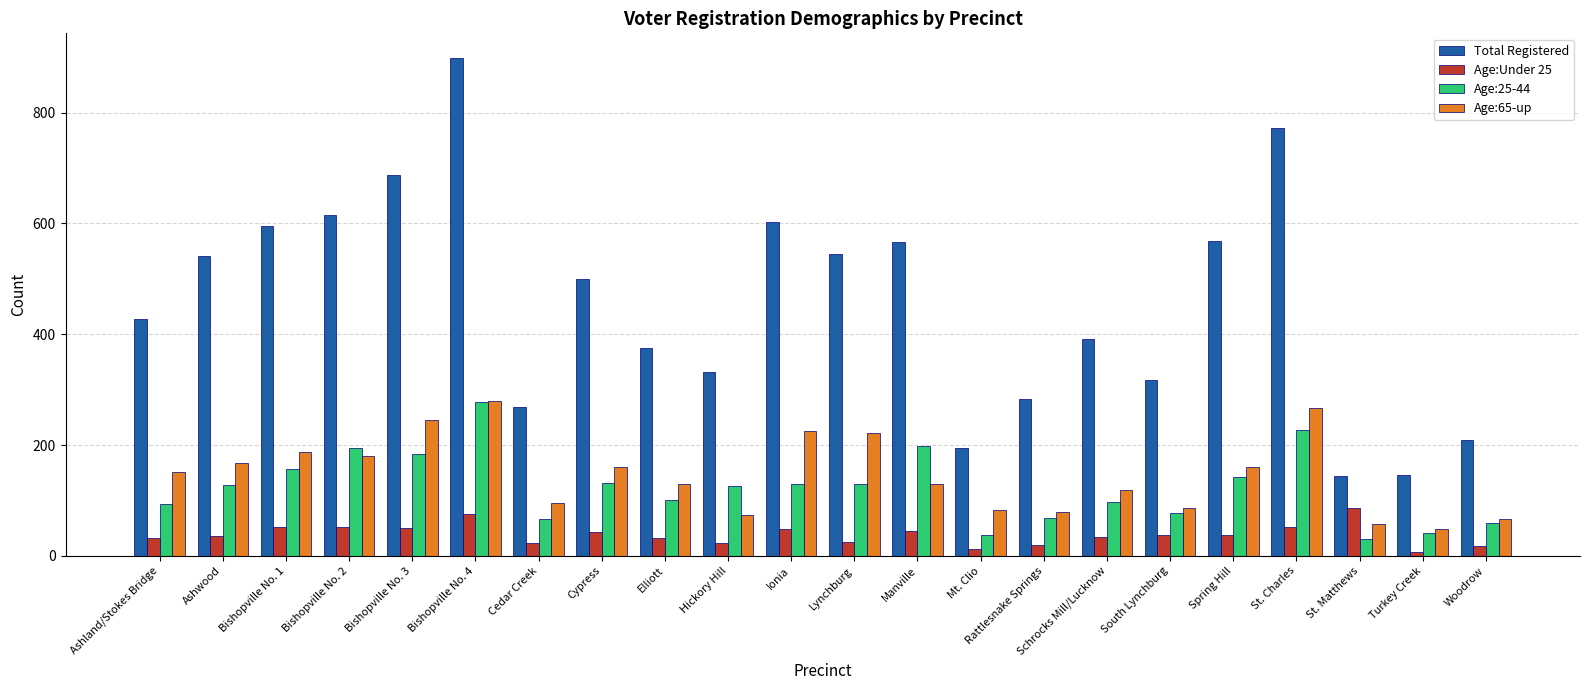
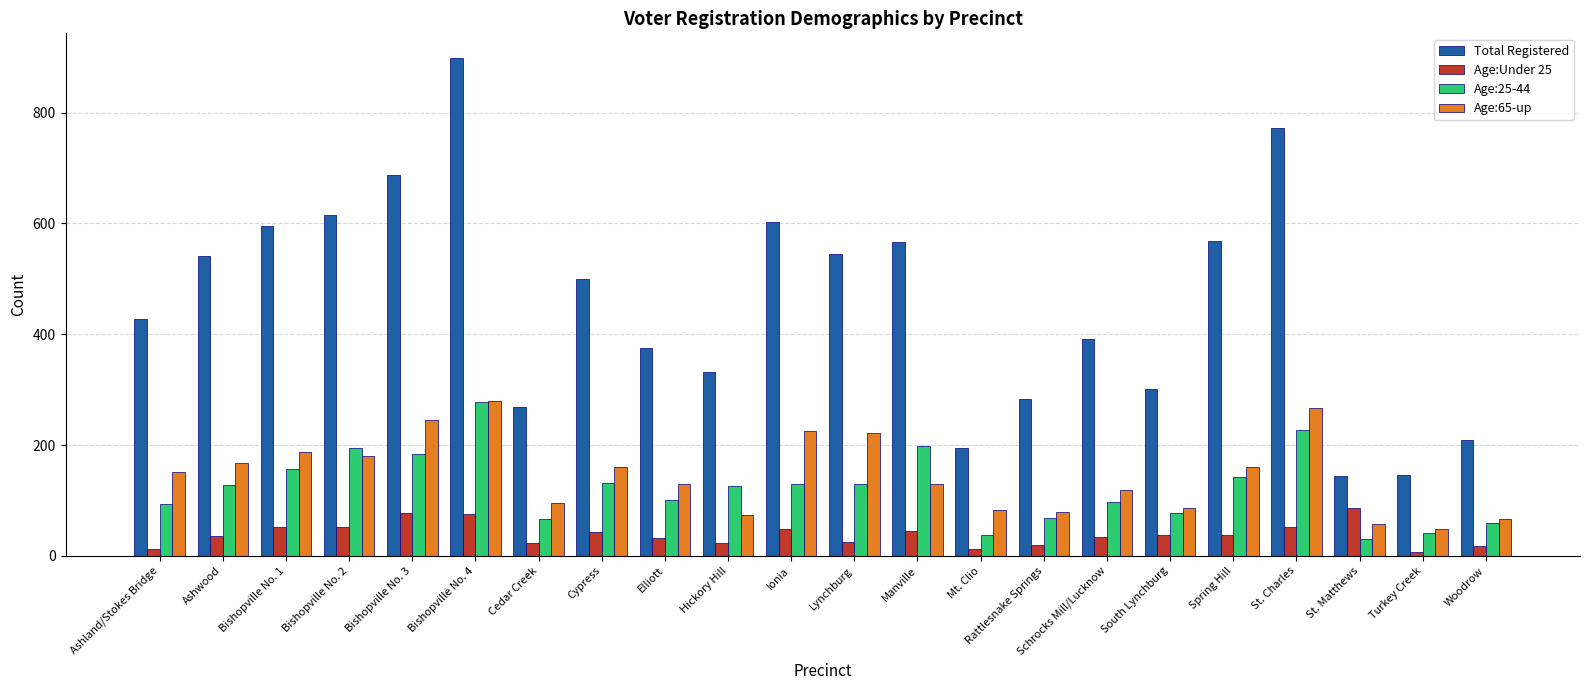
Age:Under 25, Ashland/Stokes Bridge: 30 -> 10
Age:Under 25, Bishopville No. 3: 50 -> 80
Total Registered, South Lynchburg: 320 -> 300
